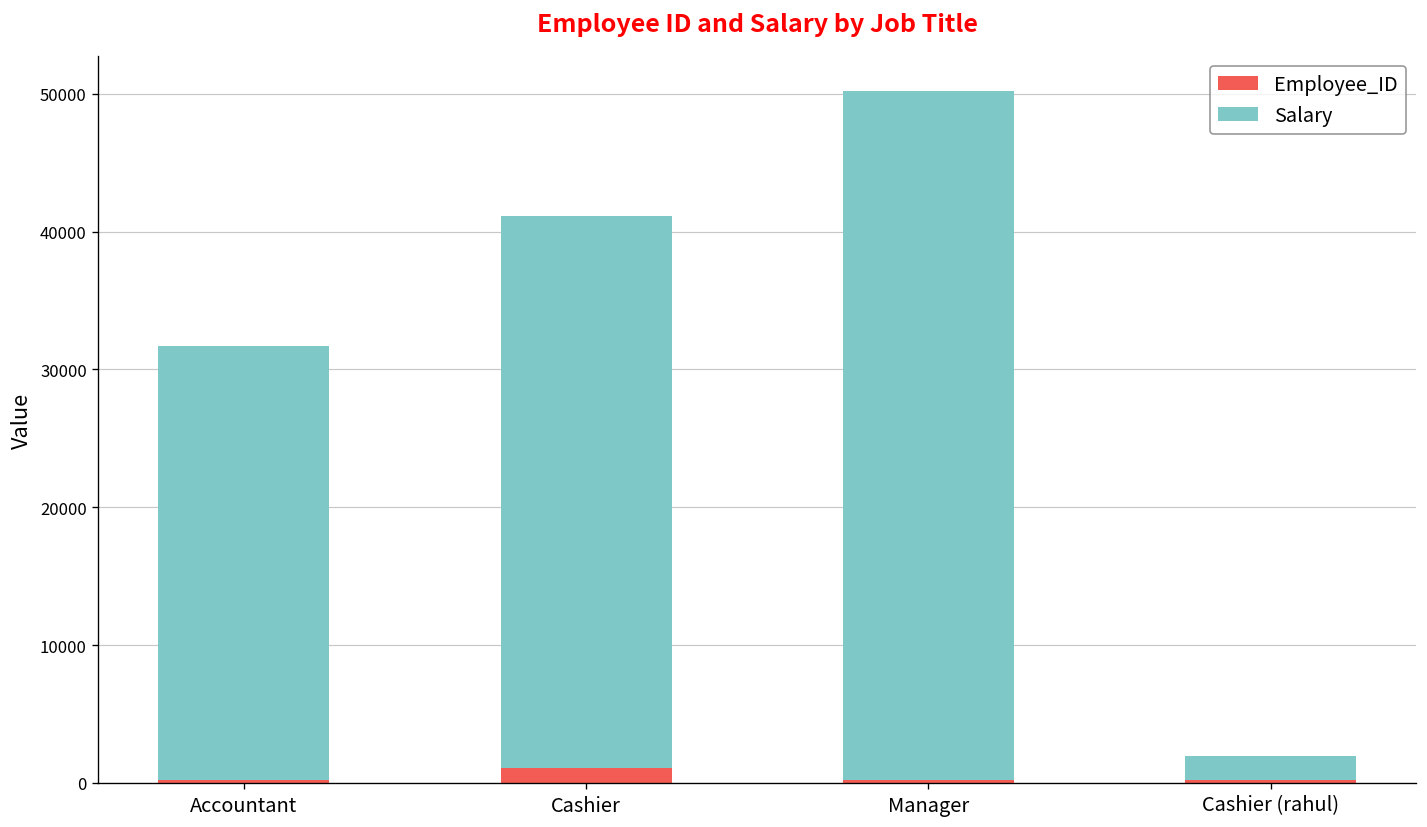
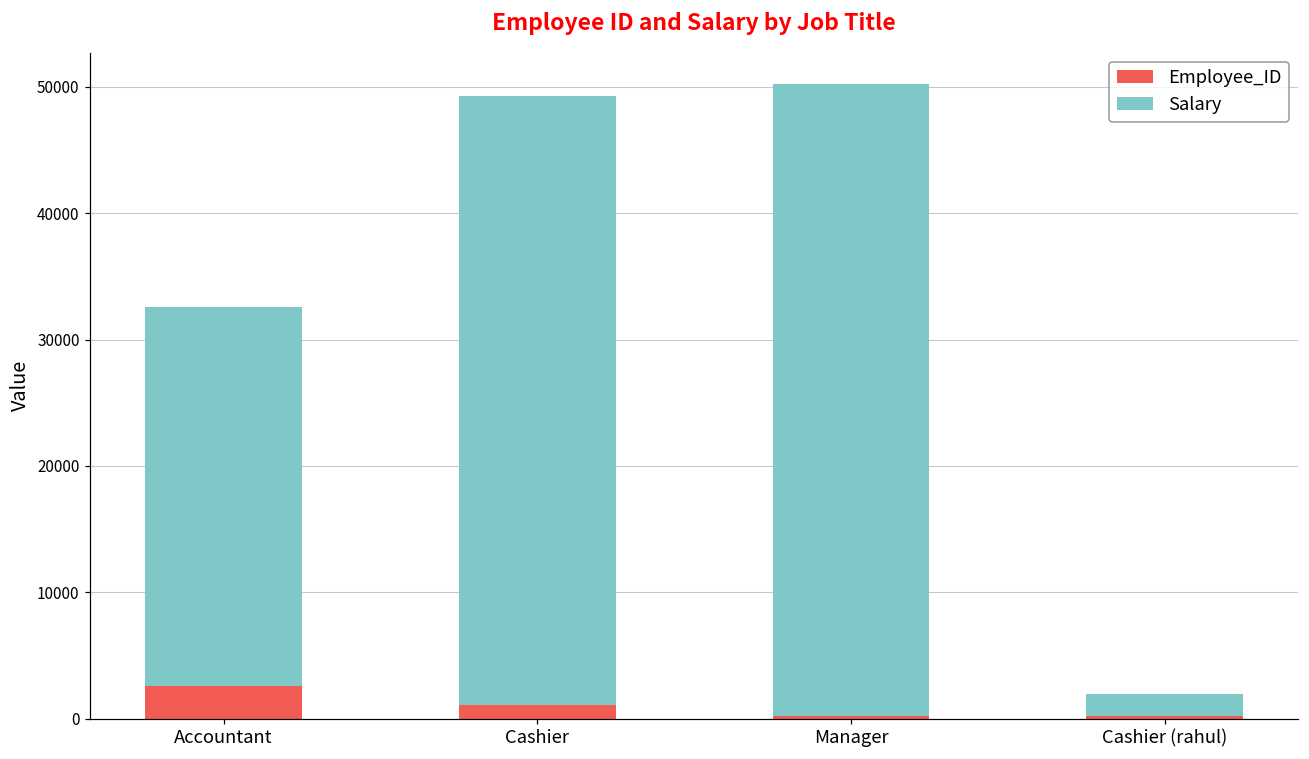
Employee_ID, Accountant: 200 -> 2500
Salary, Accountant: 31500 -> 30000
Salary, Cashier: 40000 -> 48100
